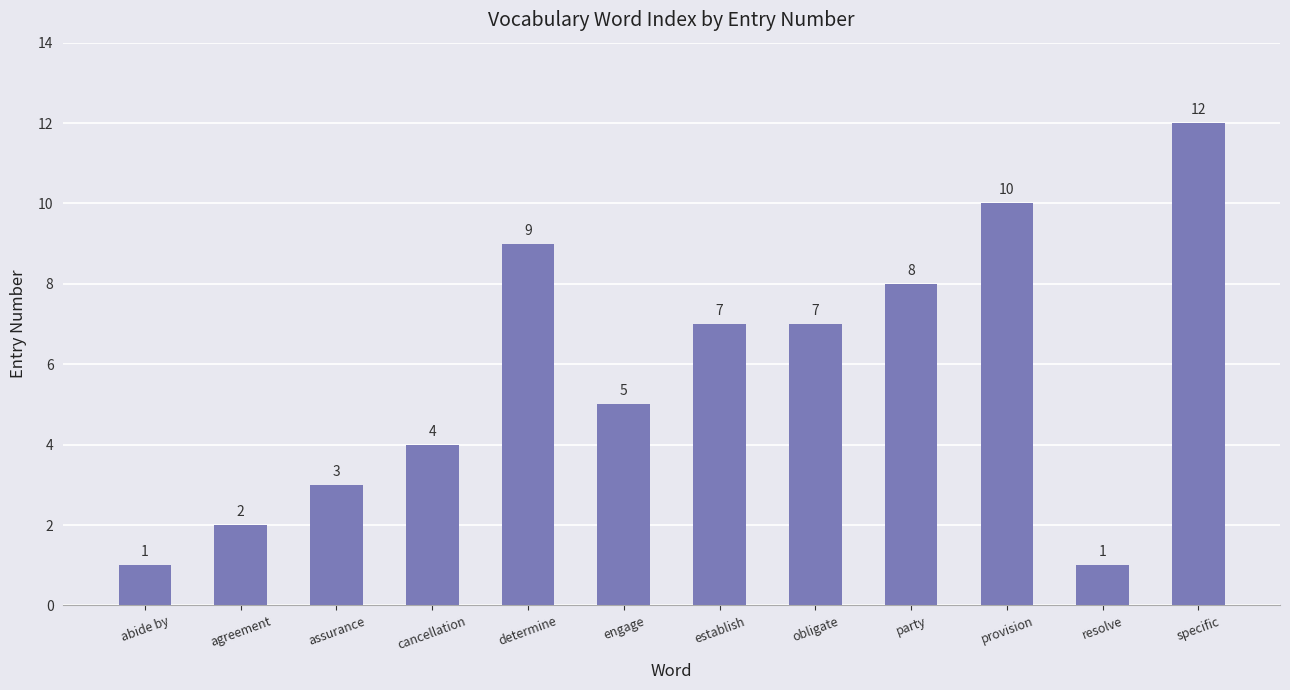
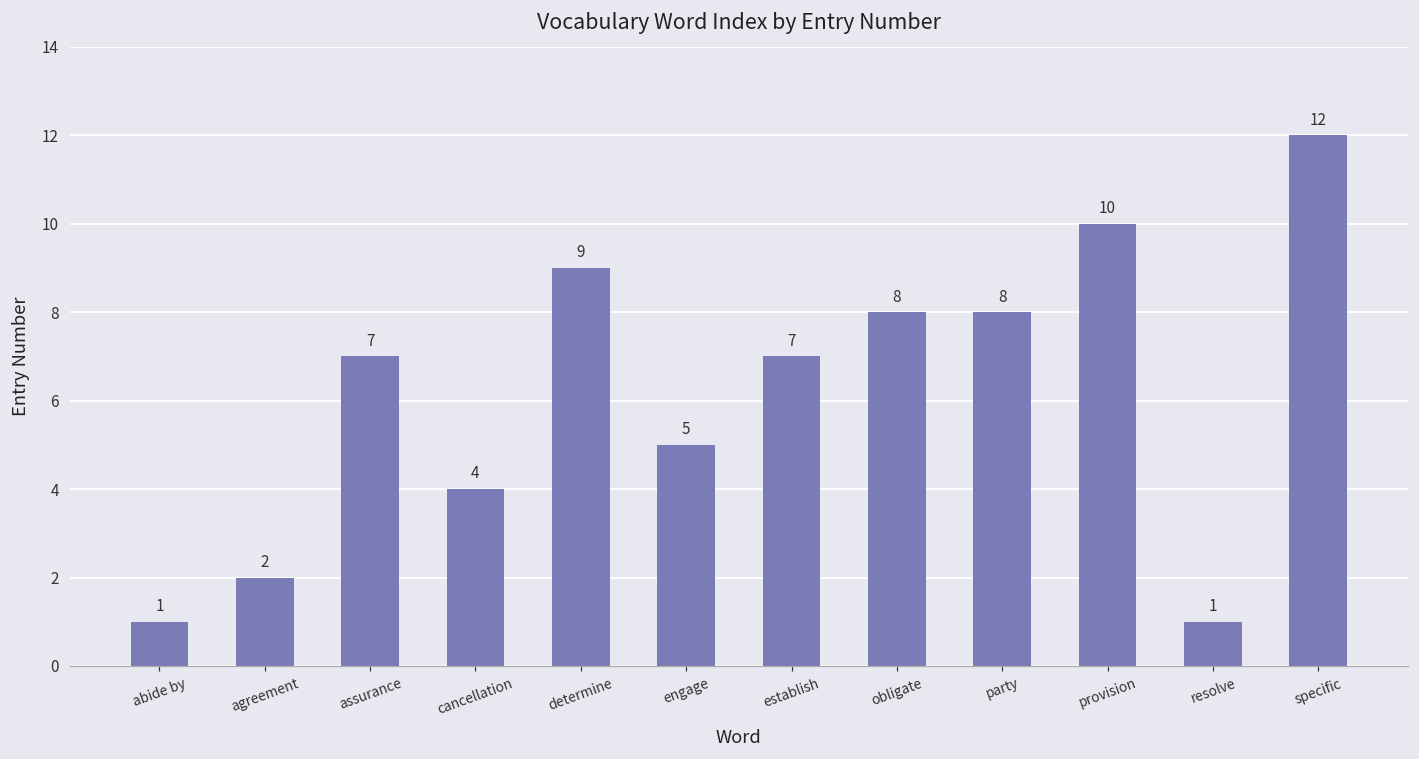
assurance: 3 -> 7
obligate: 7 -> 8
